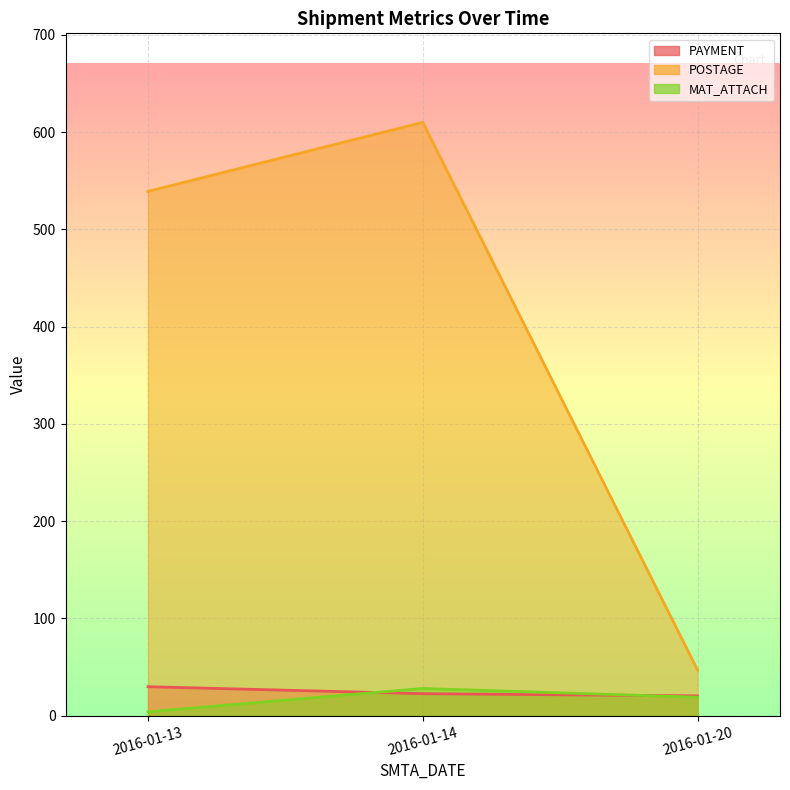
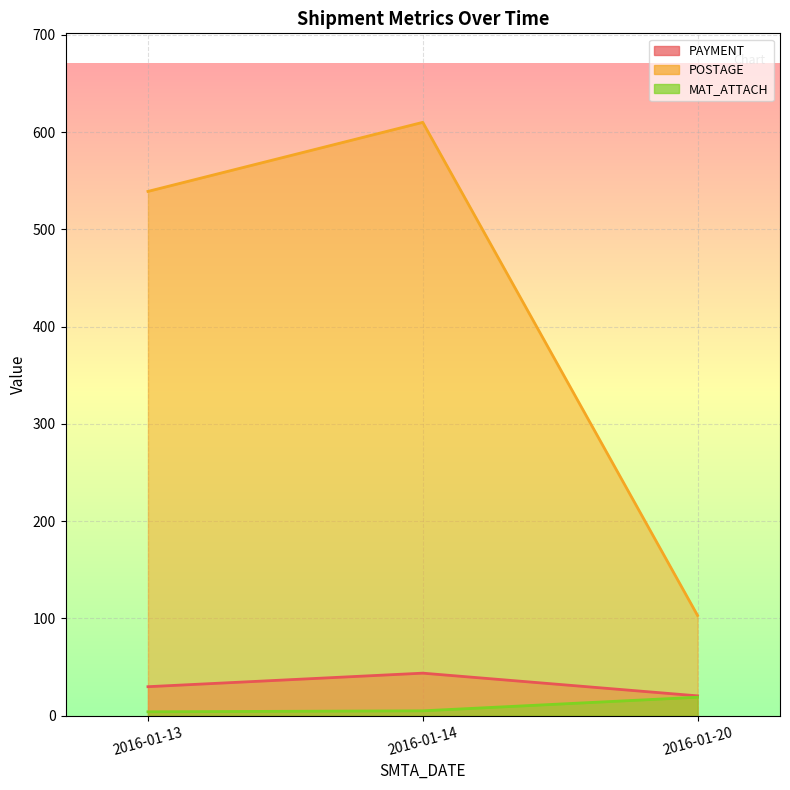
PAYMENT, 2016-01-14: 20 -> 40
MAT_ATTACH, 2016-01-14: 30 -> 10
POSTAGE, 2016-01-20: 50 -> 100
